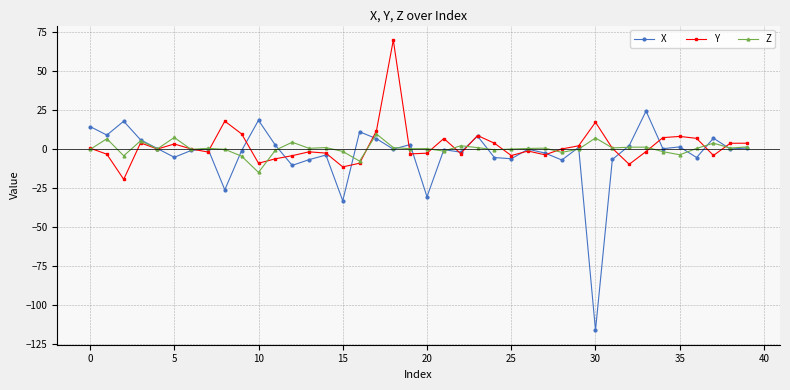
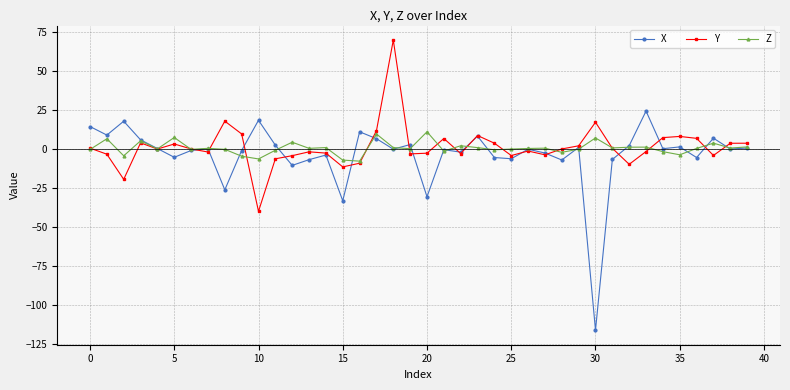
Y, 10: -9 -> -40
Z, 10: -15 -> -6
Z, 15: -2 -> -7
Z, 20: 0 -> 11
